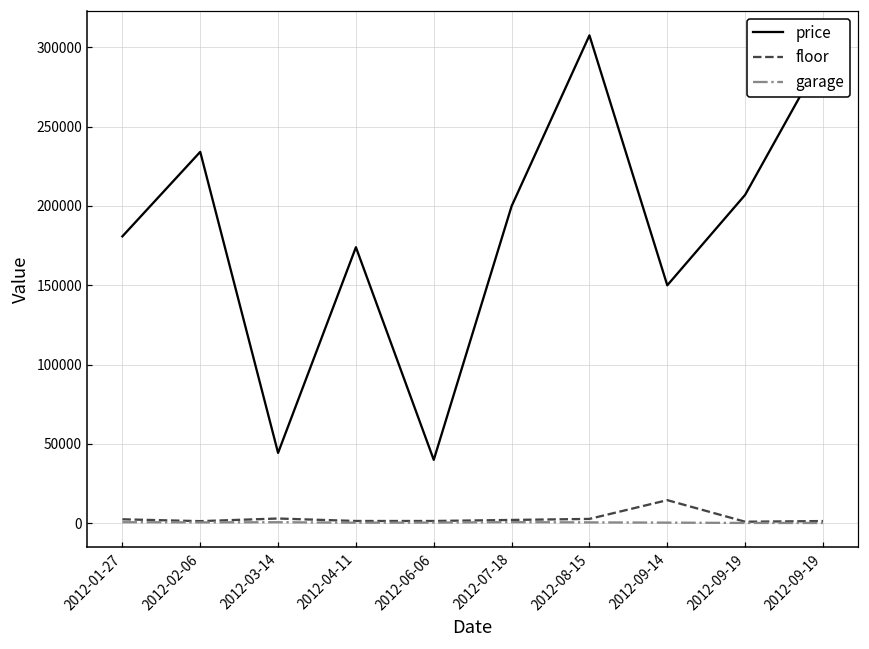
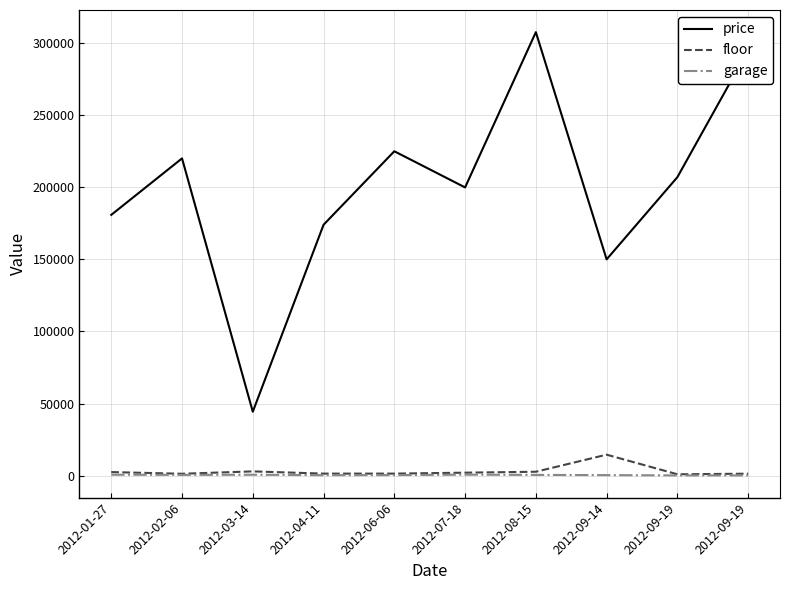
price, 2012-02-06: 234000 -> 220000
price, 2012-06-06: 40000 -> 225000
